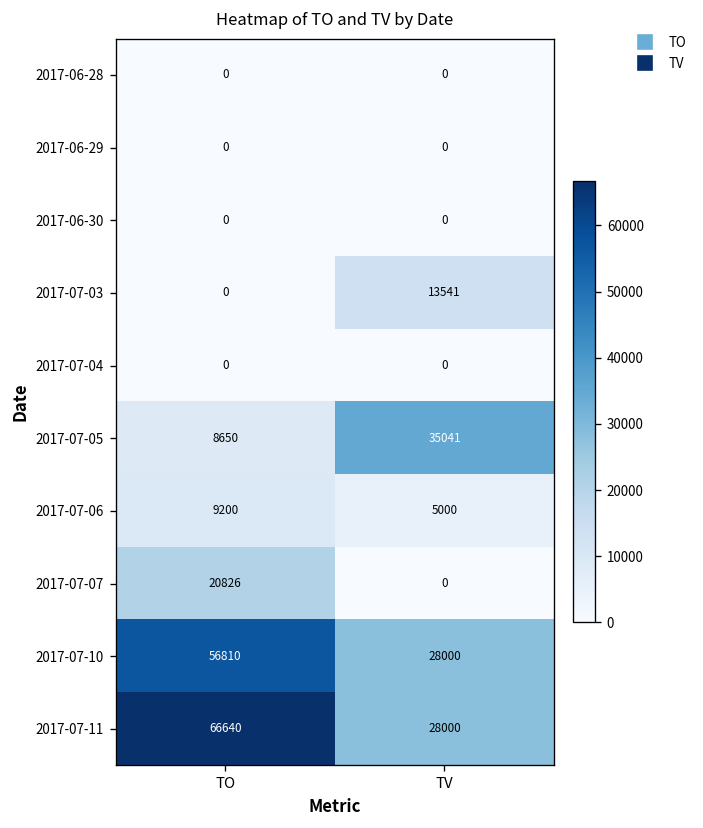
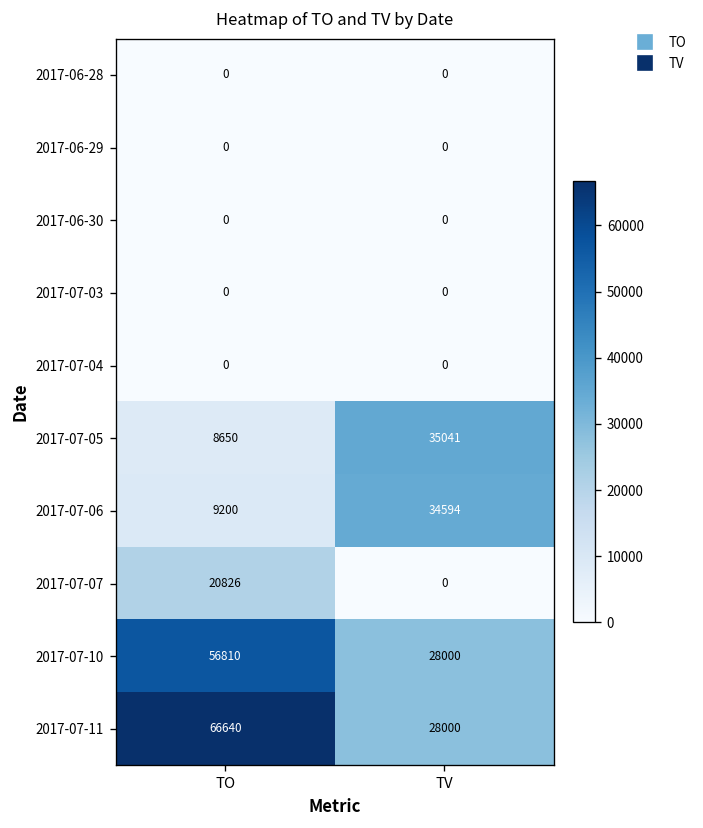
2017-07-03, TV: 13541 -> 0
2017-07-06, TV: 5000 -> 34594
